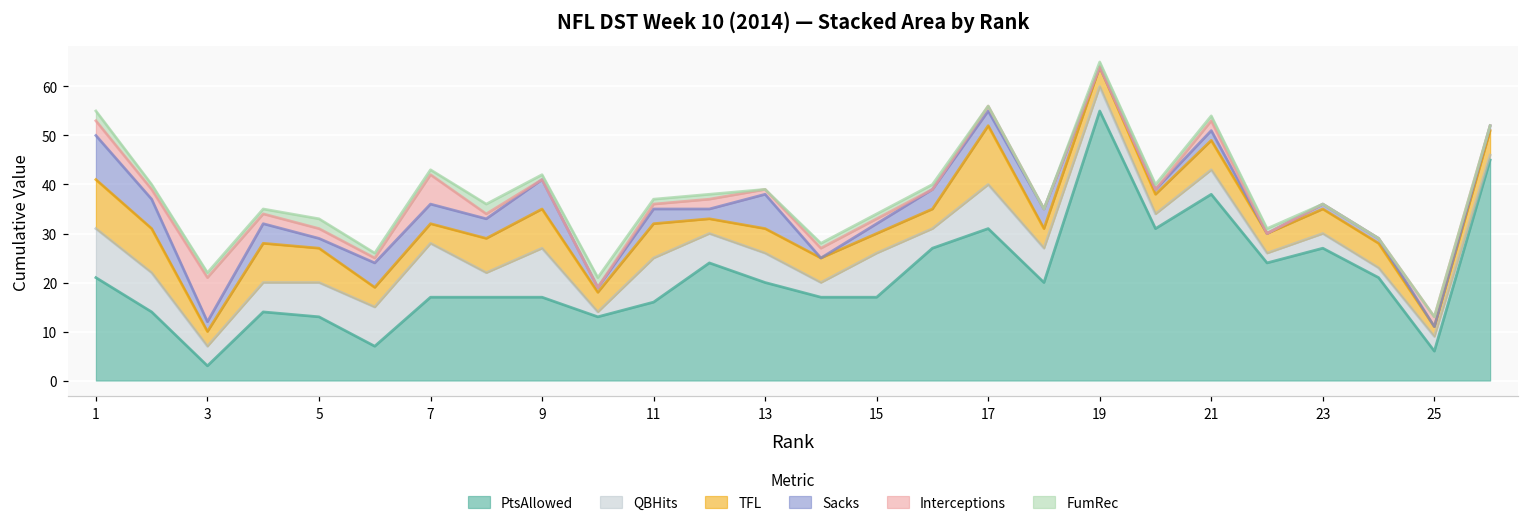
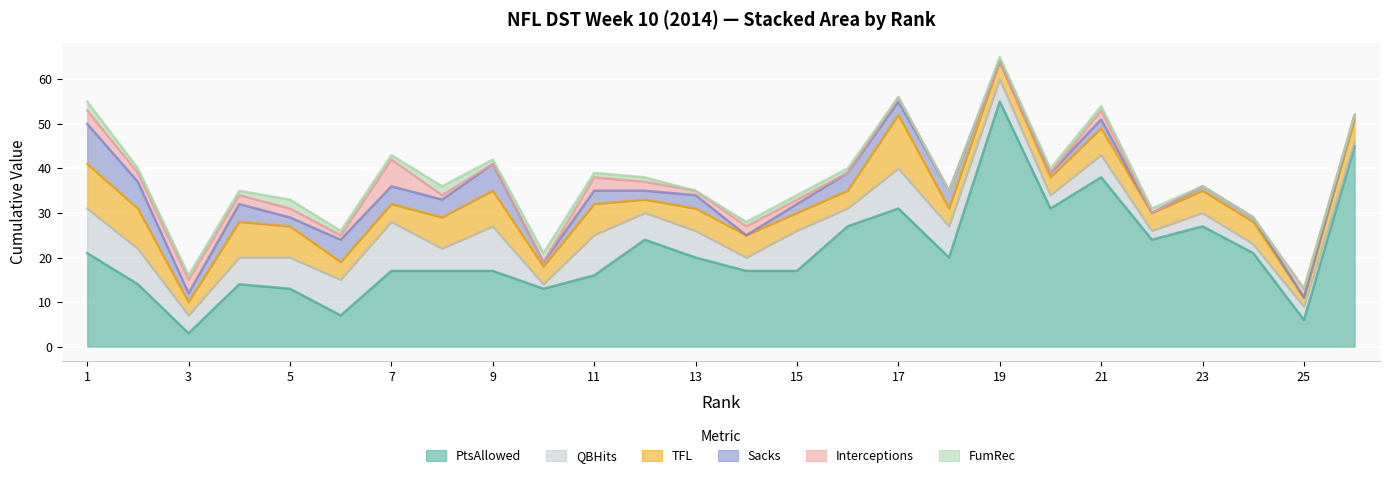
Interceptions, 3: 9 -> 3
Interceptions, 11: 1 -> 3
Sacks, 13: 7 -> 3
